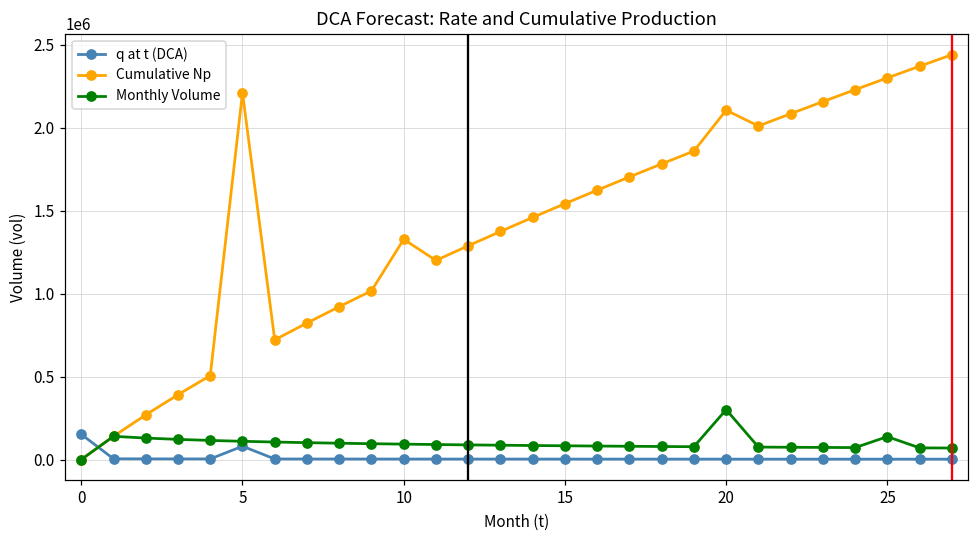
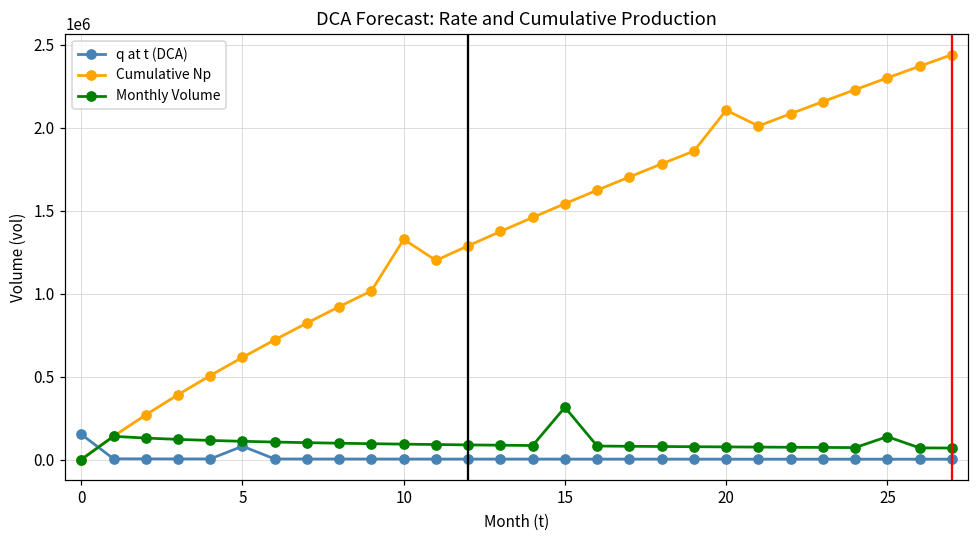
Cumulative Np, 5: 2210000 -> 620000
Monthly Volume, 15: 80000 -> 310000
Monthly Volume, 20: 300000 -> 80000
